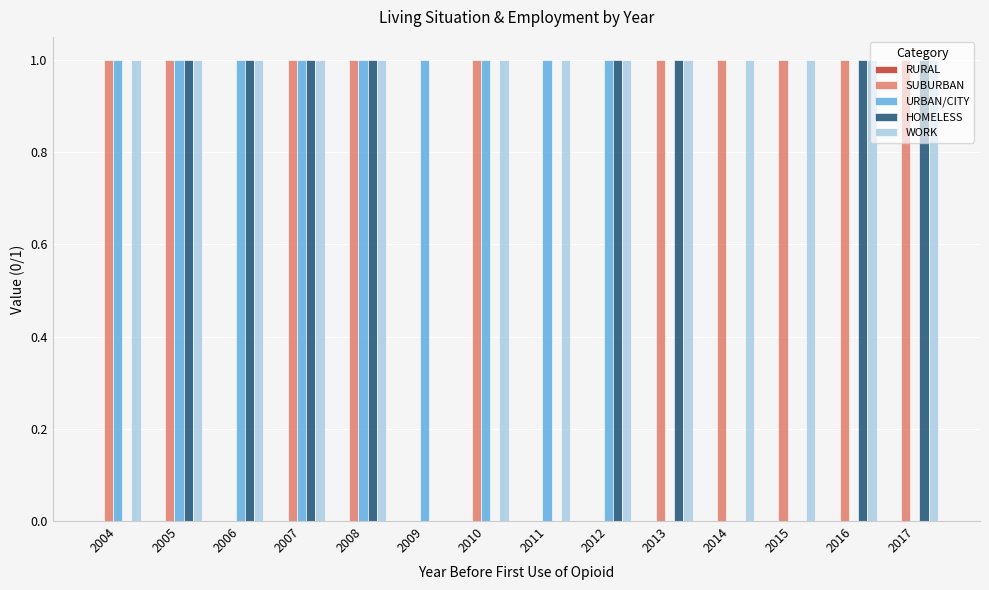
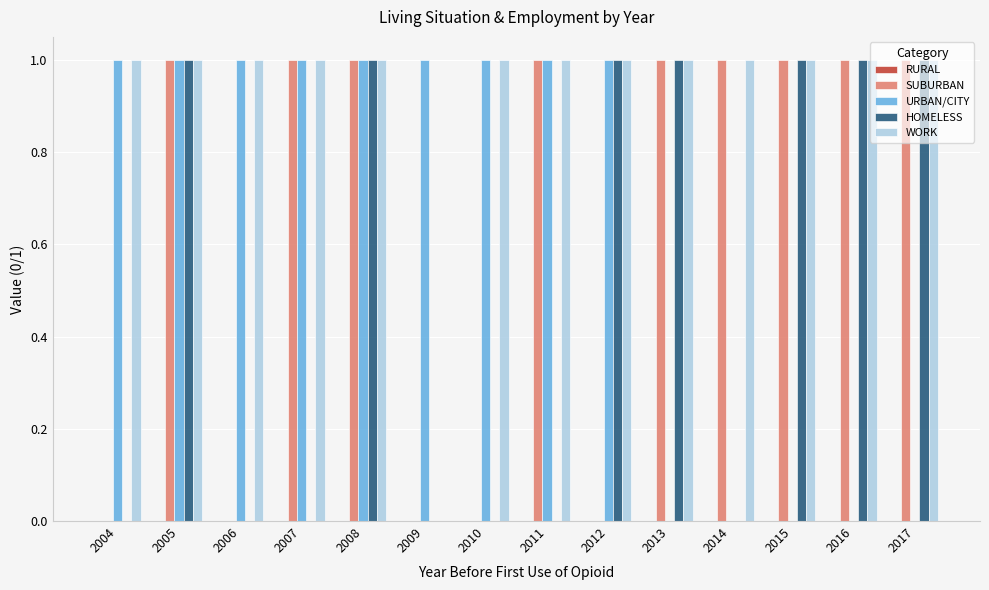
SUBURBAN, 2004: 1 -> 0
HOMELESS, 2006: 1 -> 0
HOMELESS, 2007: 1 -> 0
SUBURBAN, 2010: 1 -> 0
SUBURBAN, 2011: 0 -> 1
HOMELESS, 2015: 0 -> 1
